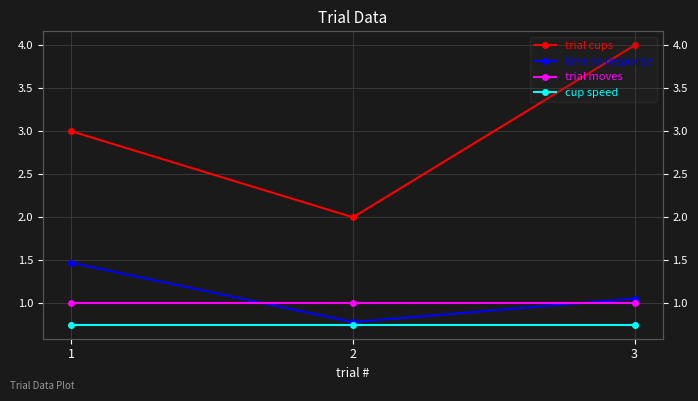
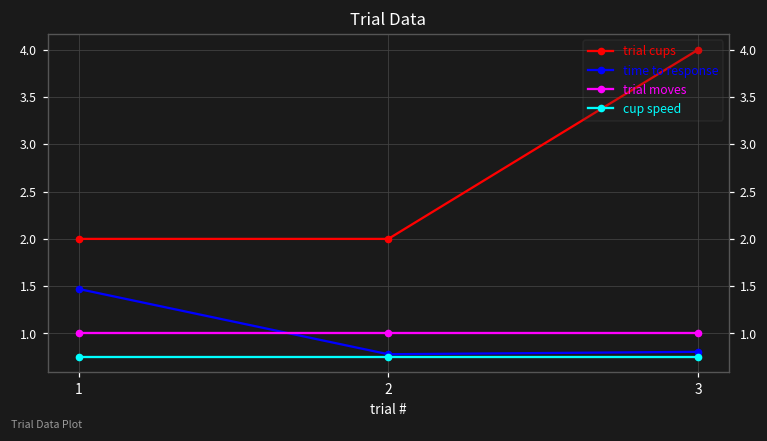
trial cups, 1: 3 -> 2
time to response, 3: 1.1 -> 0.8
